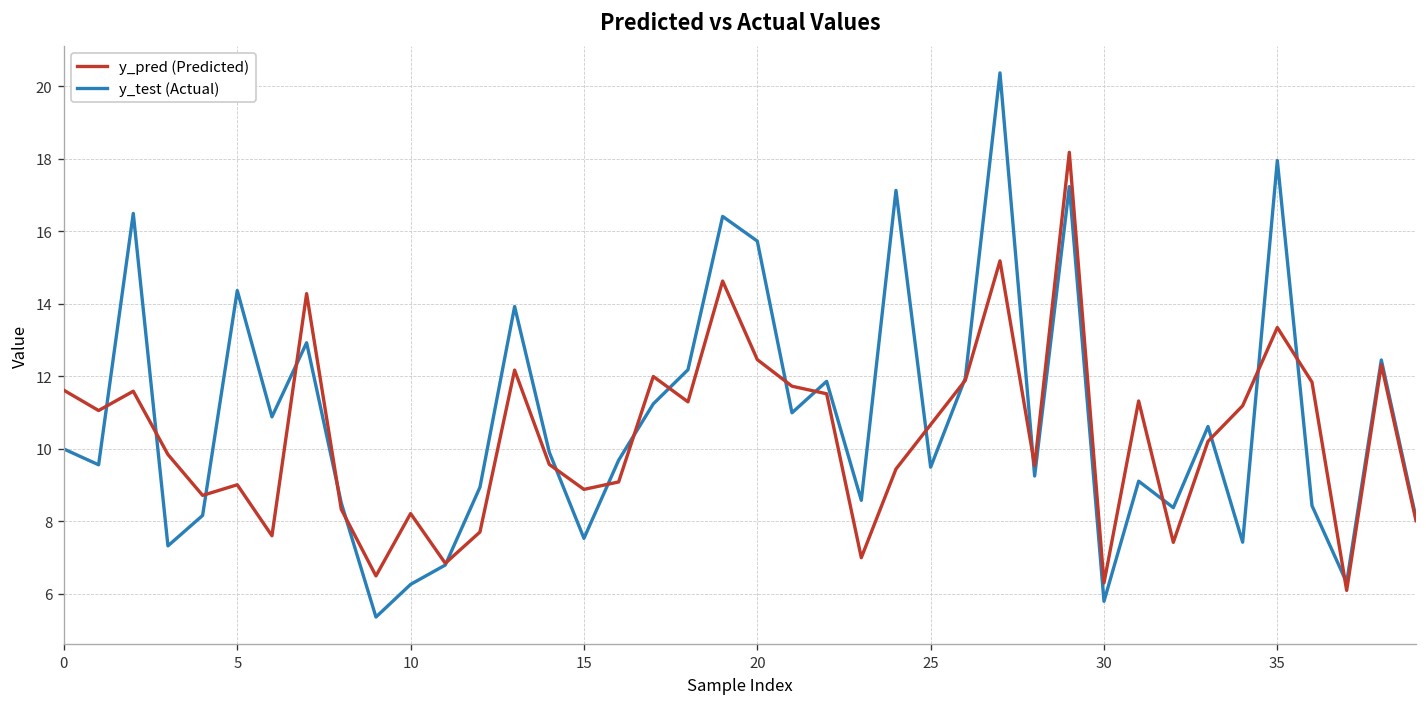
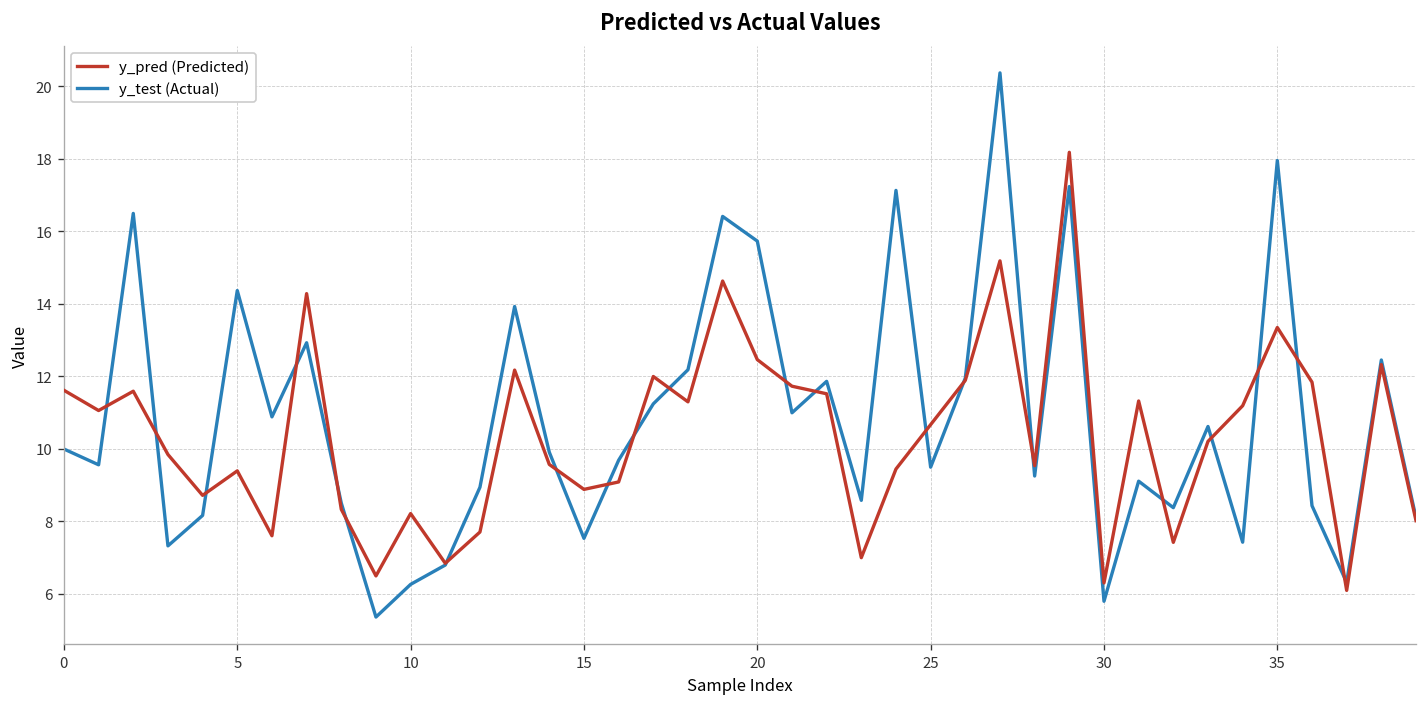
y_pred (Predicted), 5: 9.0 -> 9.4
